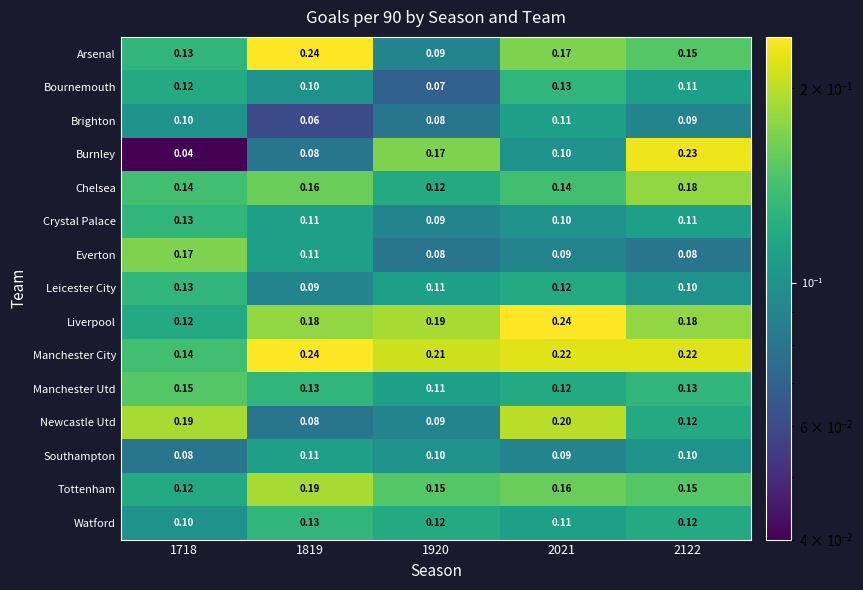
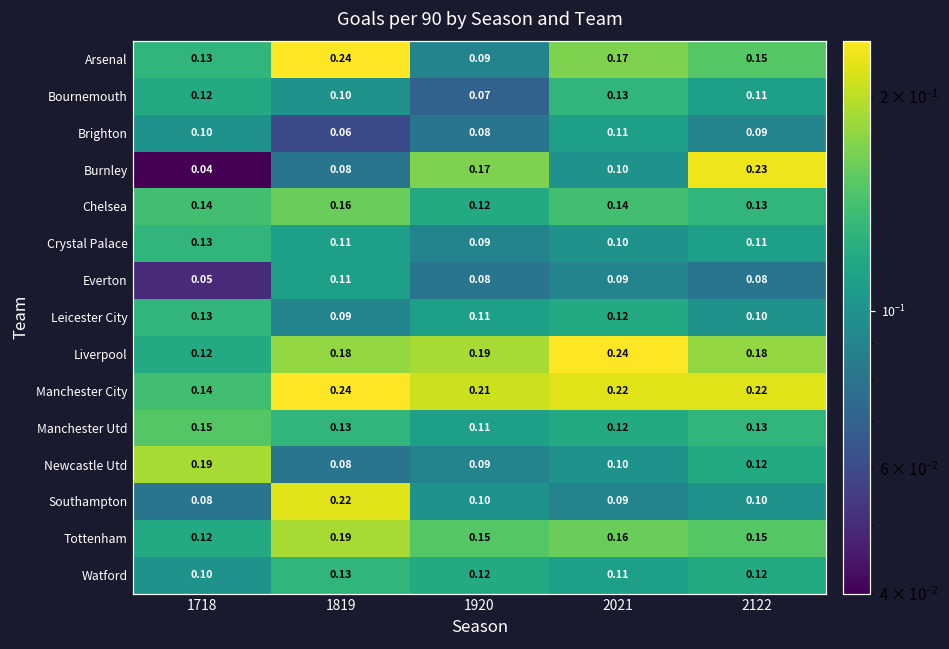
Chelsea, 2122: 0.18 -> 0.13
Everton, 1718: 0.17 -> 0.05
Newcastle Utd, 2021: 0.20 -> 0.10
Southampton, 1819: 0.11 -> 0.22
